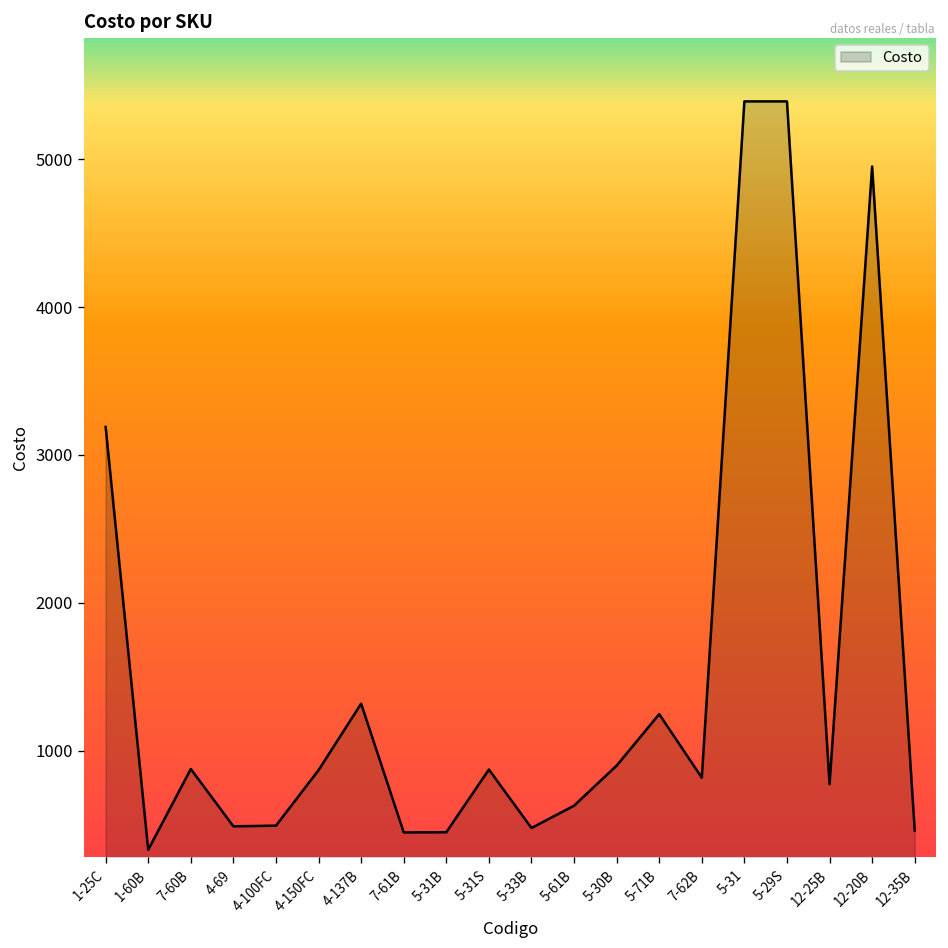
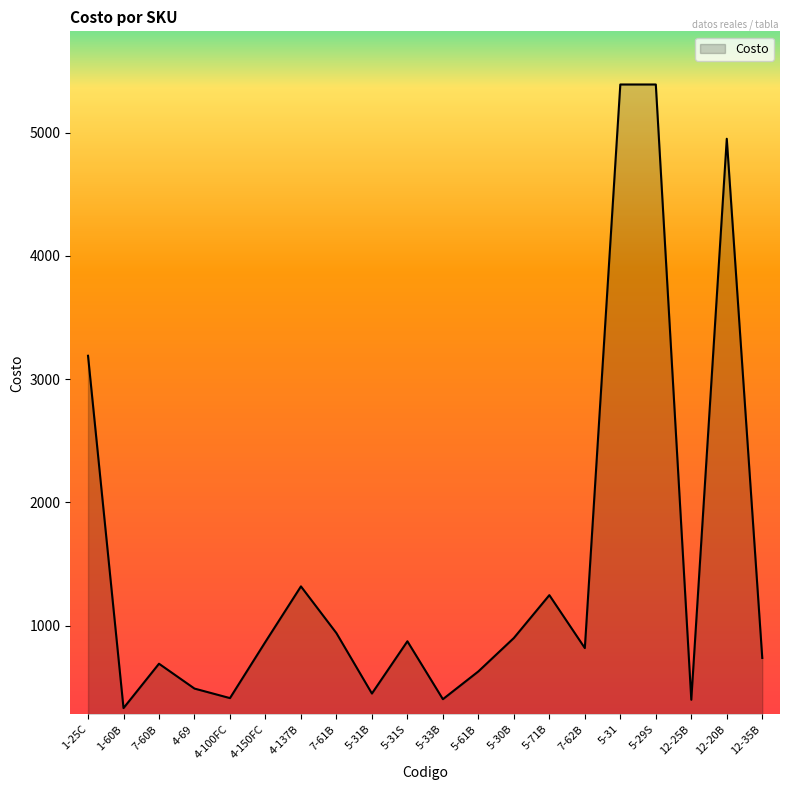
7-60B: 880 -> 690
4-100FC: 490 -> 410
7-61B: 450 -> 940
5-33B: 480 -> 400
12-25B: 770 -> 400
12-35B: 460 -> 740
